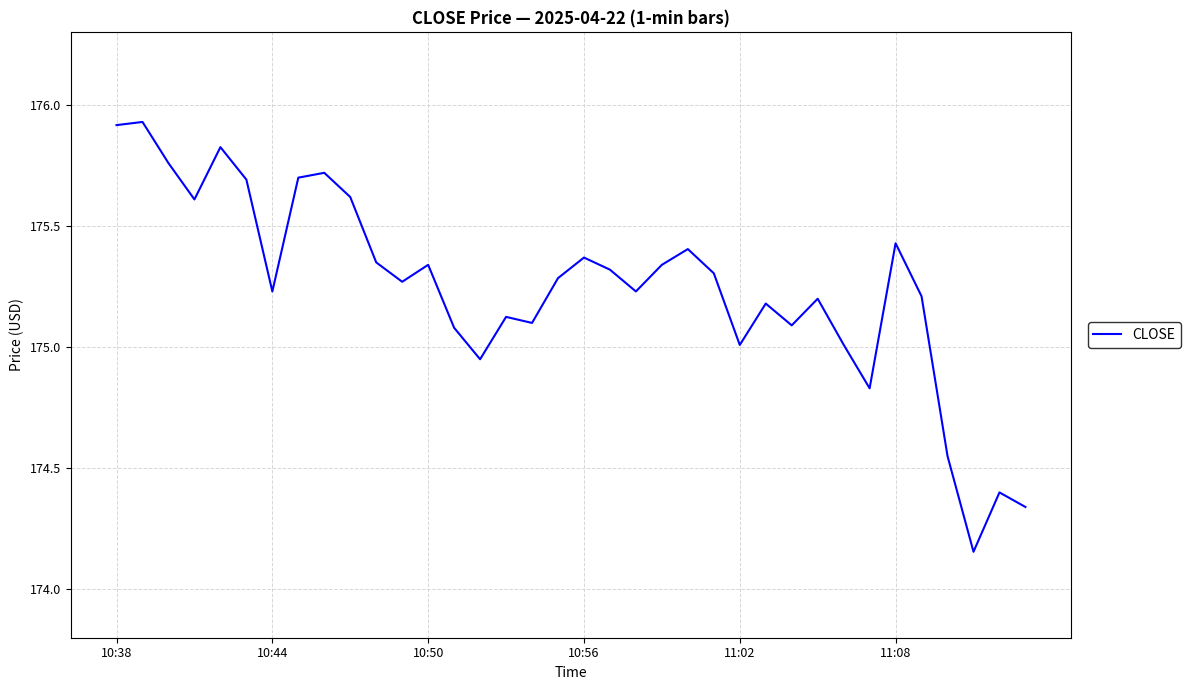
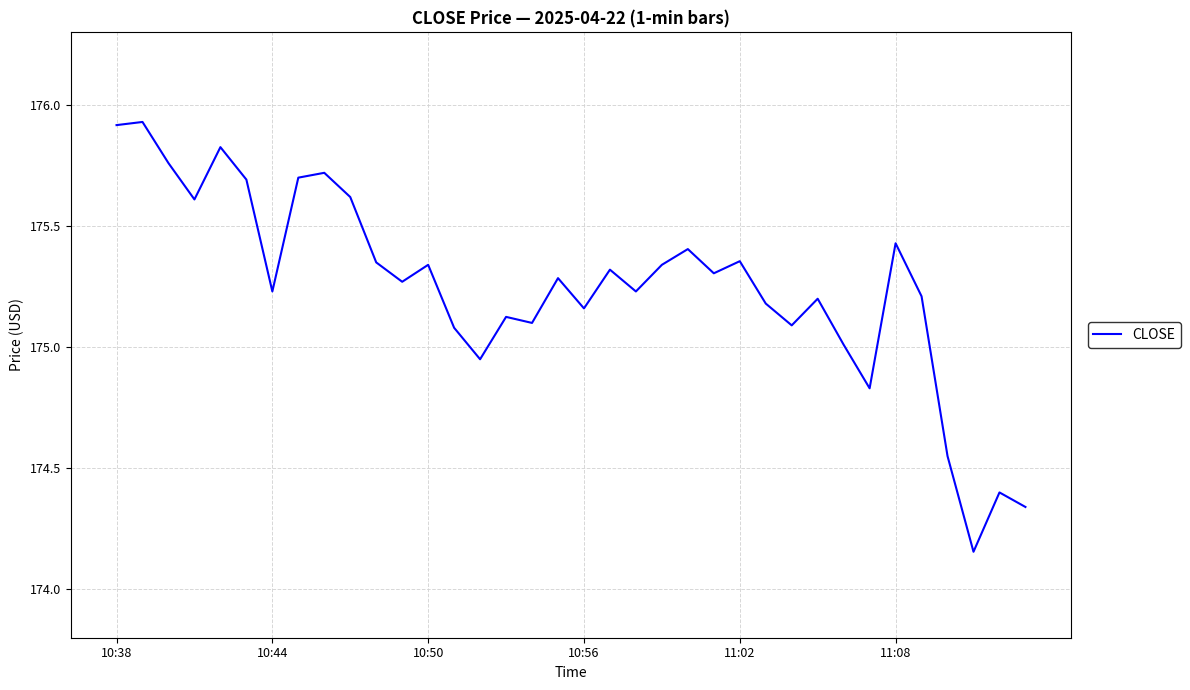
10:56: 175.37 -> 175.16
11:02: 175.01 -> 175.36
